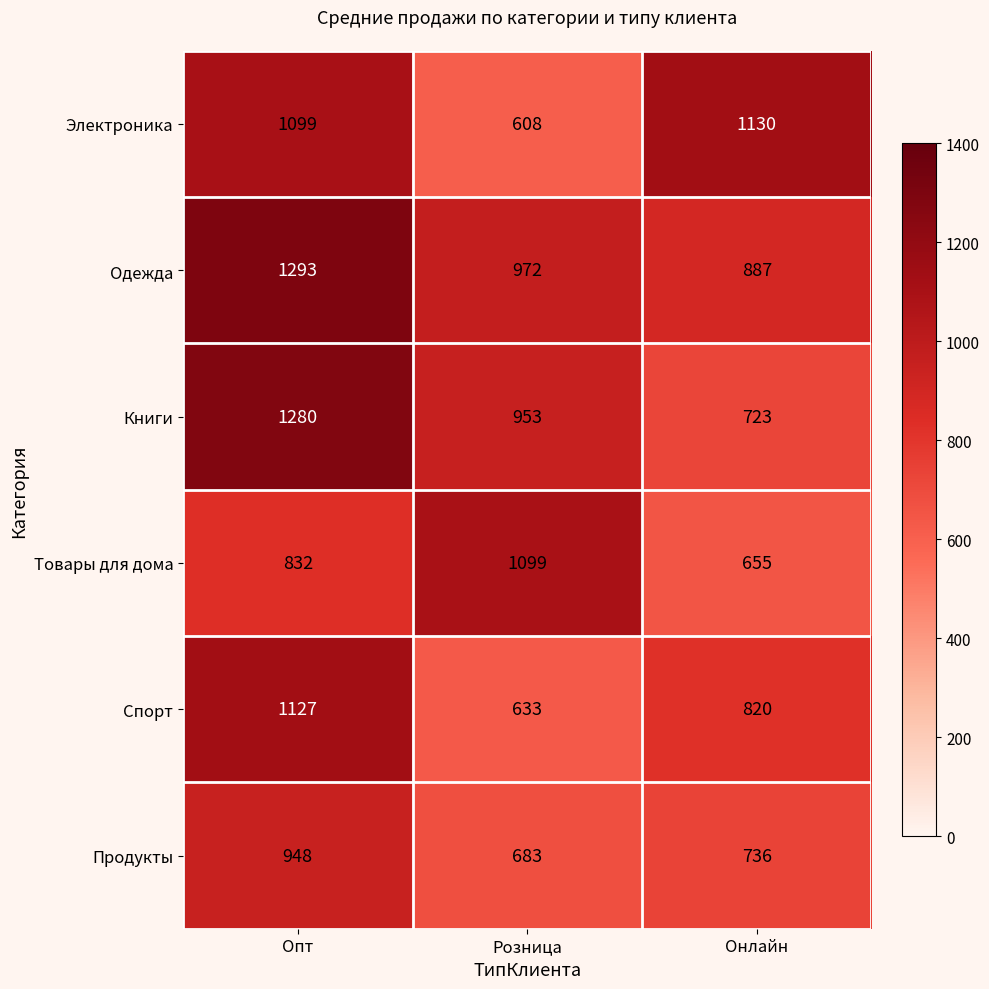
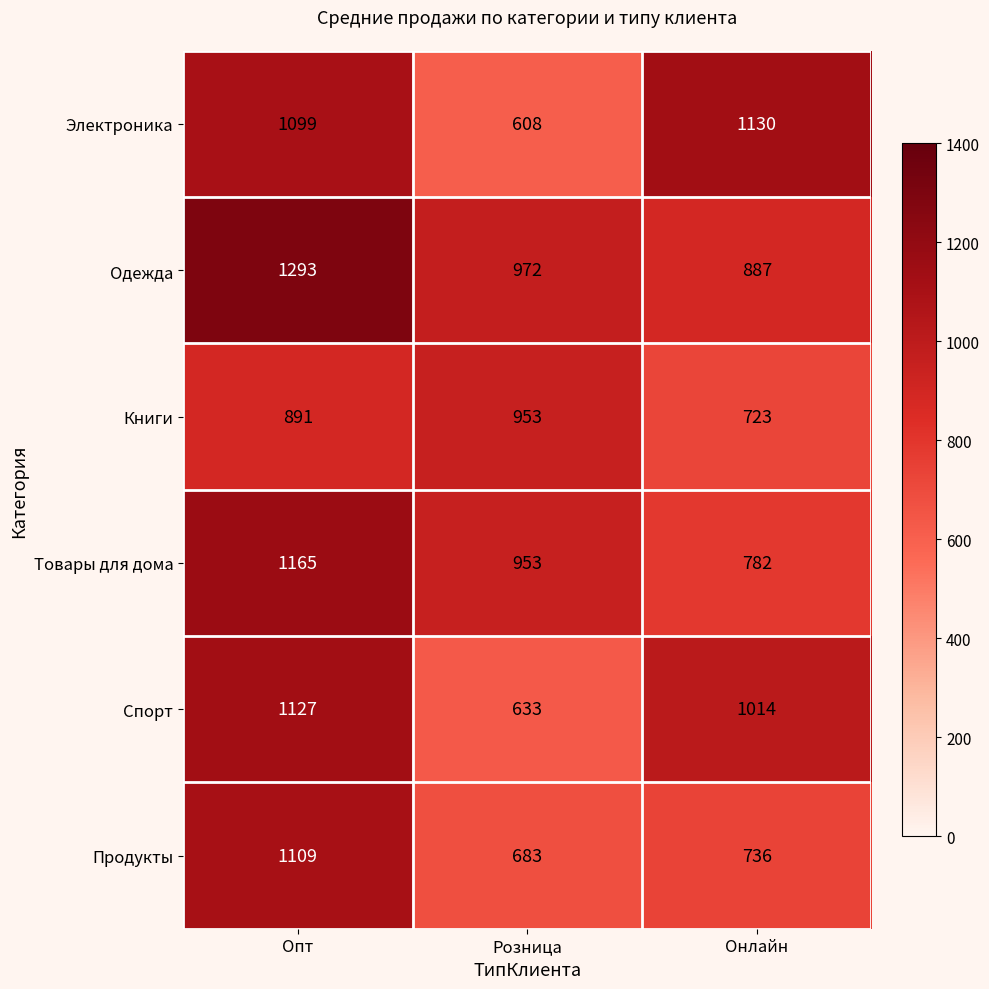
Книги, Опт: 1280 -> 891
Товары для дома, Опт: 832 -> 1165
Товары для дома, Розница: 1099 -> 953
Товары для дома, Онлайн: 655 -> 782
Спорт, Онлайн: 820 -> 1014
Продукты, Опт: 948 -> 1109
